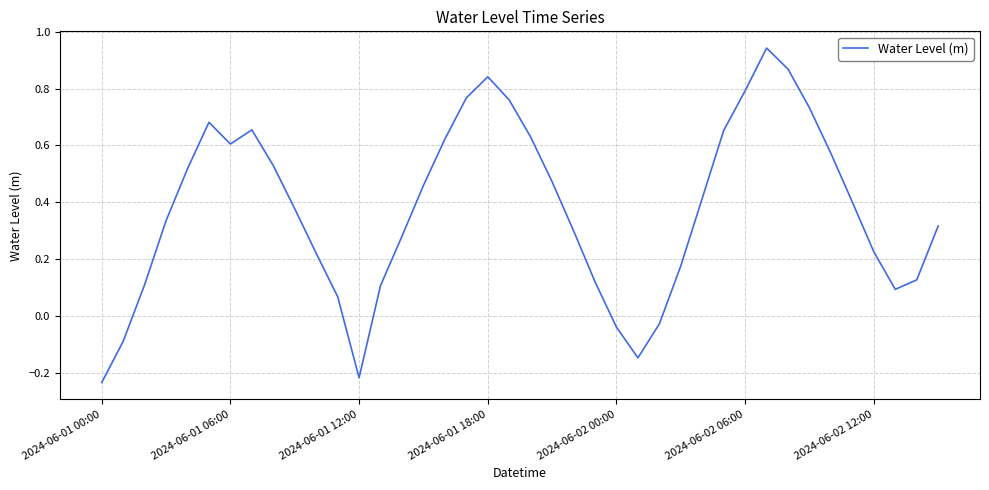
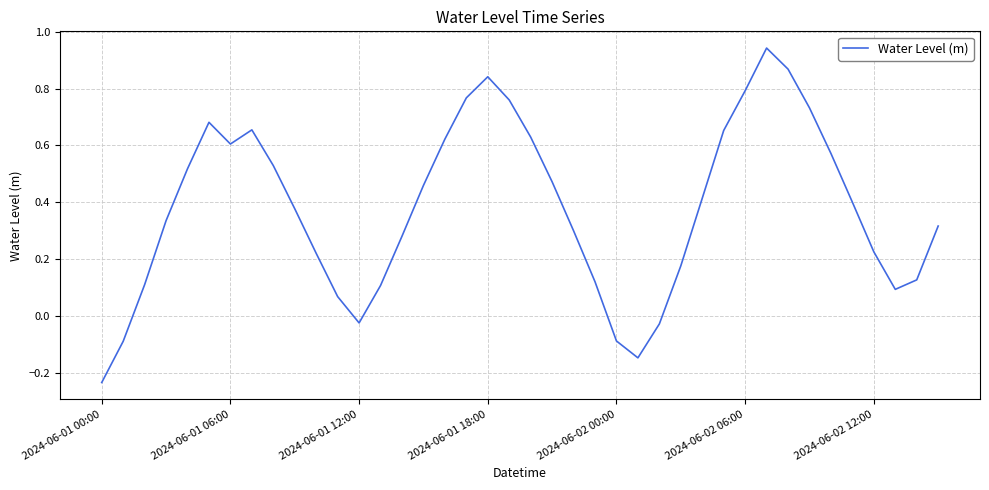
2024-06-01 12:00: -0.22 -> -0.02
2024-06-02 00:00: -0.04 -> -0.09
